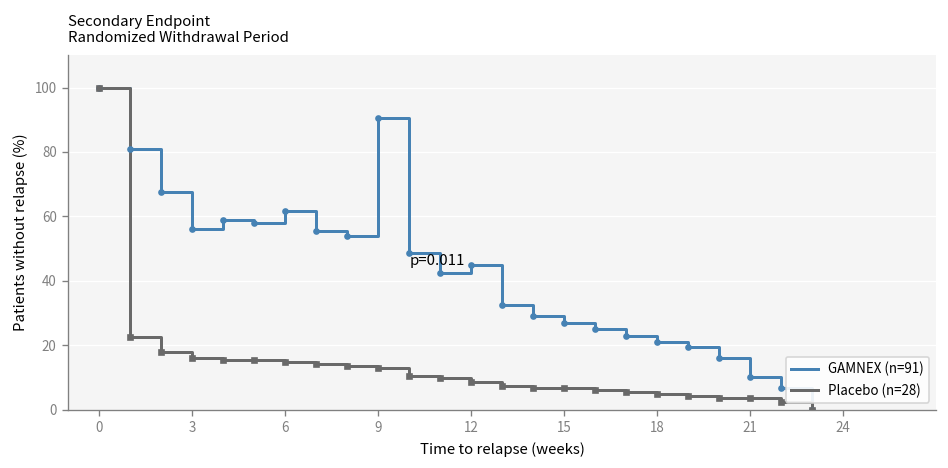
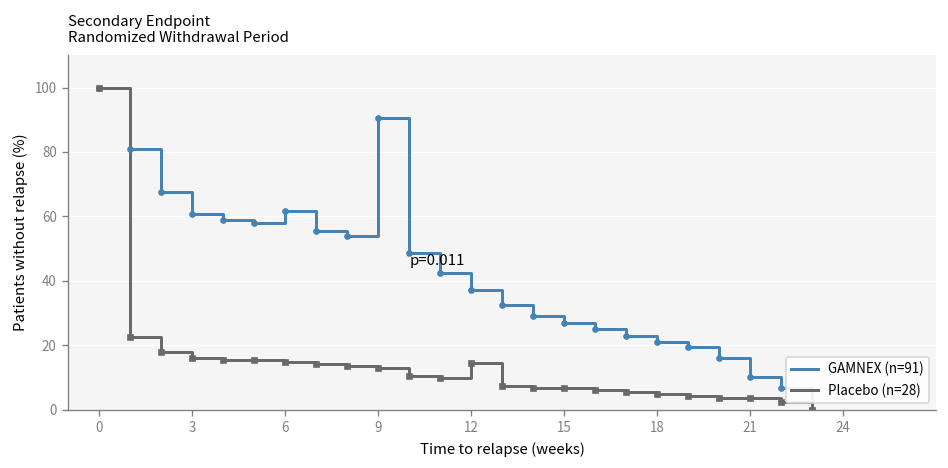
GAMNEX (n=91), 3: 56 -> 61
GAMNEX (n=91), 12: 45 -> 37
Placebo (n=28), 12: 9 -> 14
